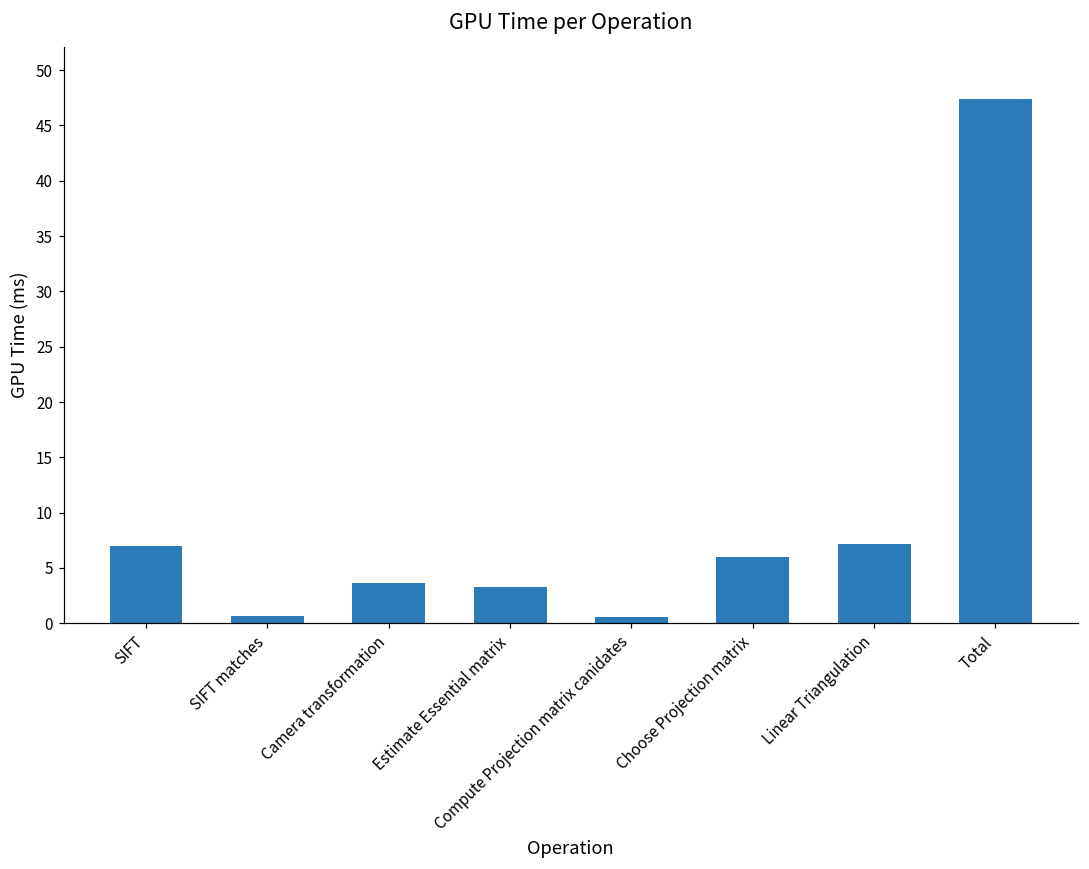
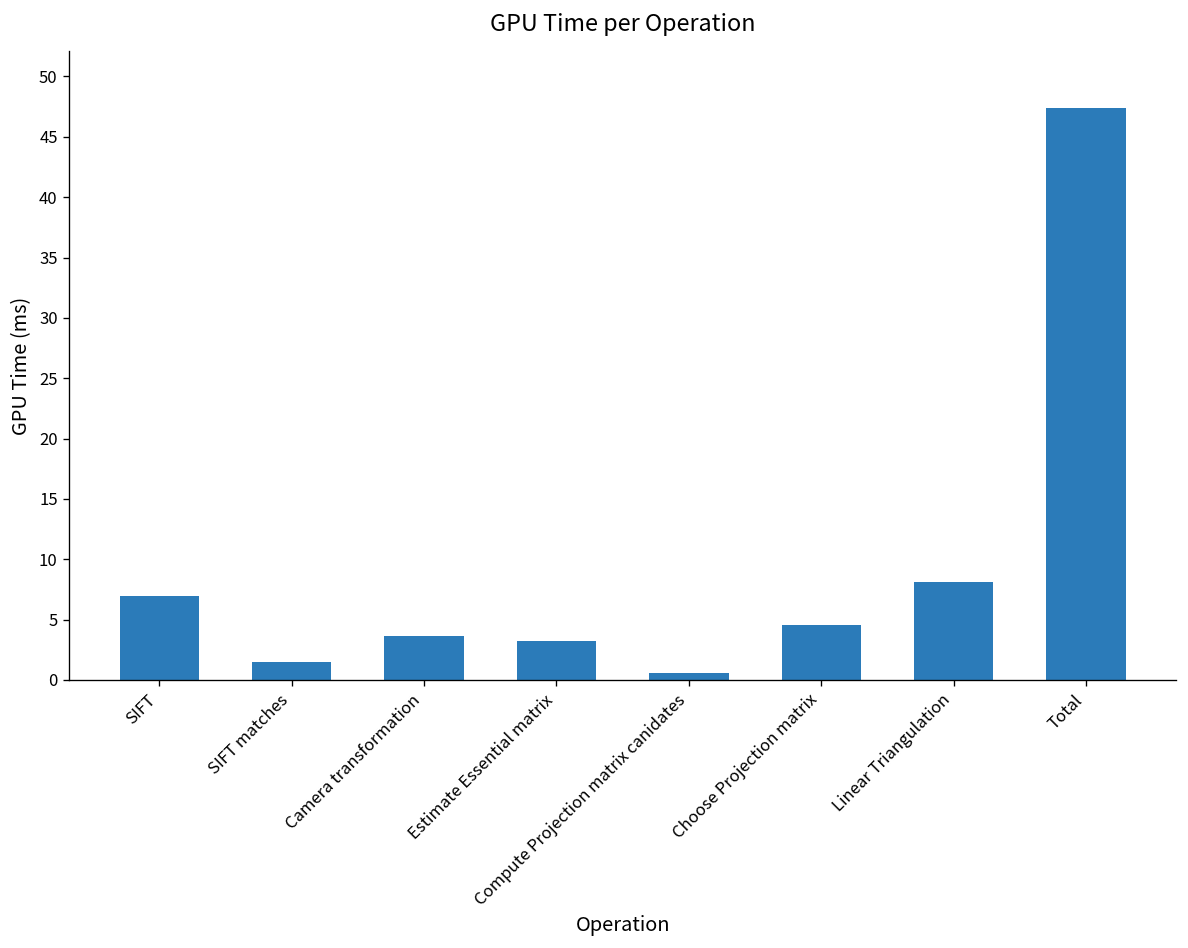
SIFT matches: 0.6 -> 1.5
Choose Projection matrix: 6.0 -> 4.6
Linear Triangulation: 7.2 -> 8.1
